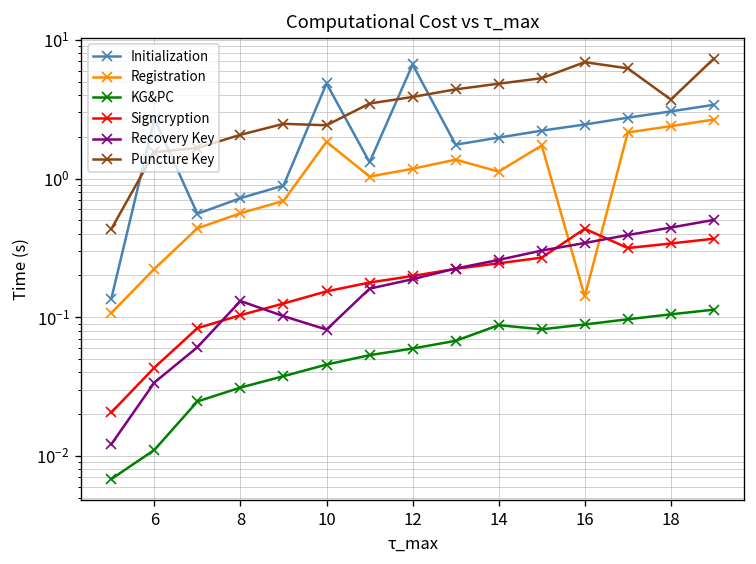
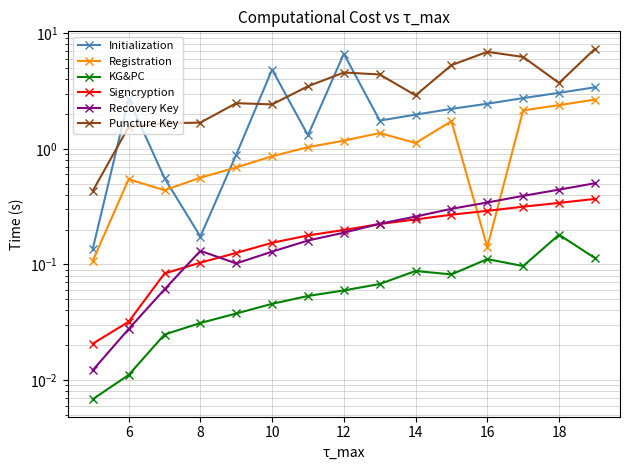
Registration, 6: 0.22 -> 0.5
Signcryption, 6: 0.043 -> 0.032
Recovery Key, 6: 0.034 -> 0.028
Initialization, 8: 0.7 -> 0.17
Puncture Key, 8: 2.1 -> 1.7
Registration, 10: 1.8 -> 0.9
Recovery Key, 10: 0.08 -> 0.13
Puncture Key, 12: 3.9 -> 4.6
Puncture Key, 14: 4.8 -> 2.9
KG&PC, 16: 0.09 -> 0.11
Signcryption, 16: 0.43 -> 0.29
KG&PC, 18: 0.10 -> 0.18
